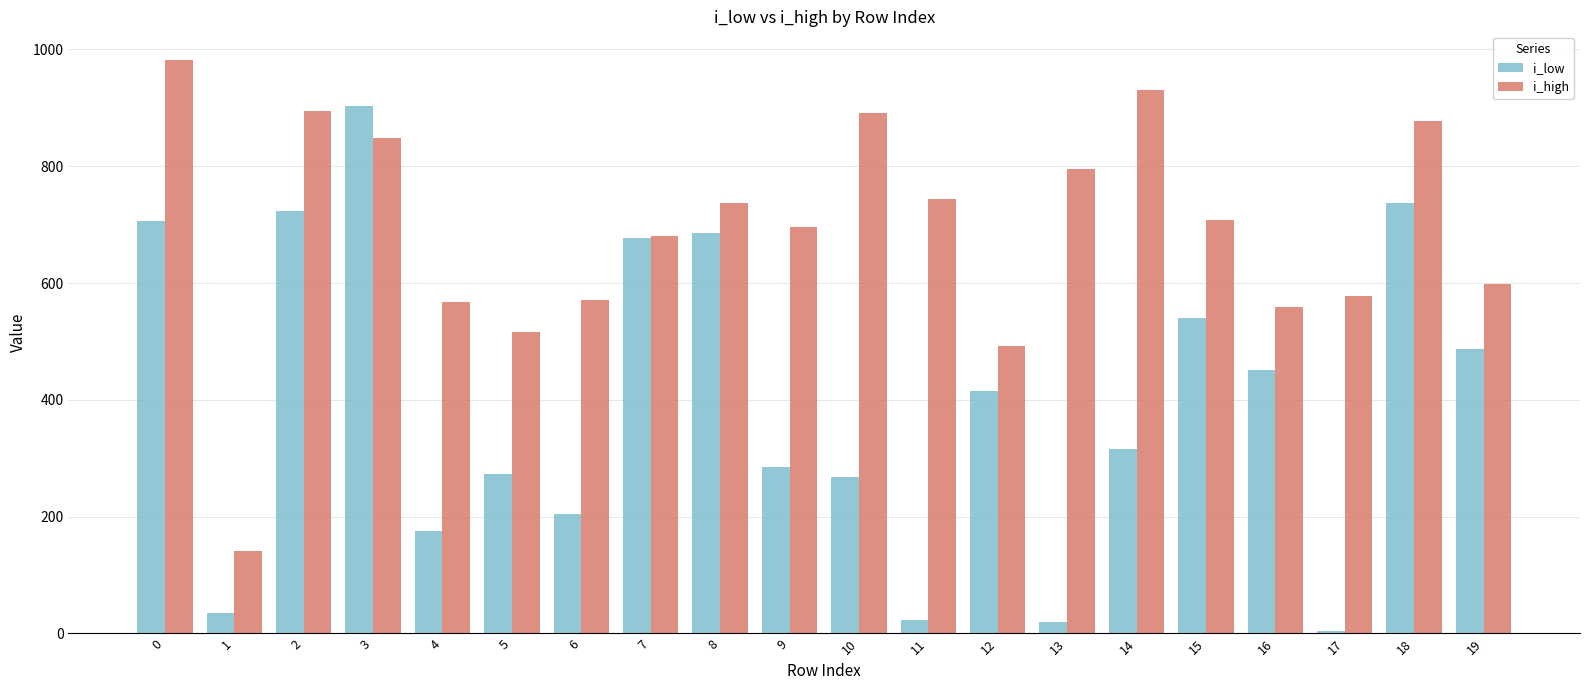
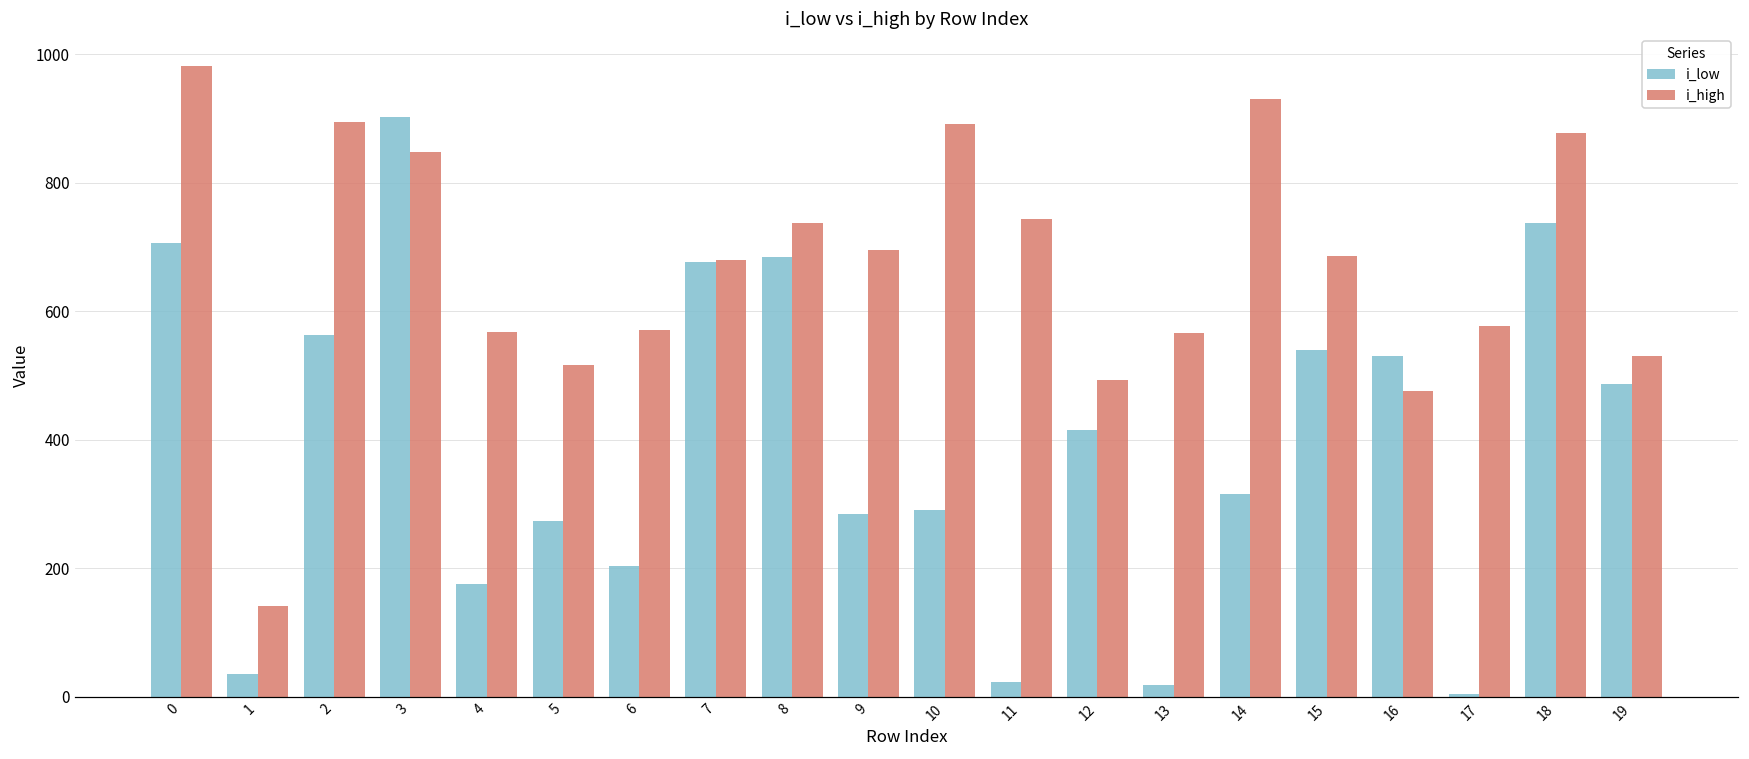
i_low, 2: 720 -> 560
i_low, 10: 270 -> 290
i_high, 13: 800 -> 570
i_high, 15: 710 -> 690
i_low, 16: 450 -> 530
i_high, 16: 560 -> 480
i_high, 19: 600 -> 530
